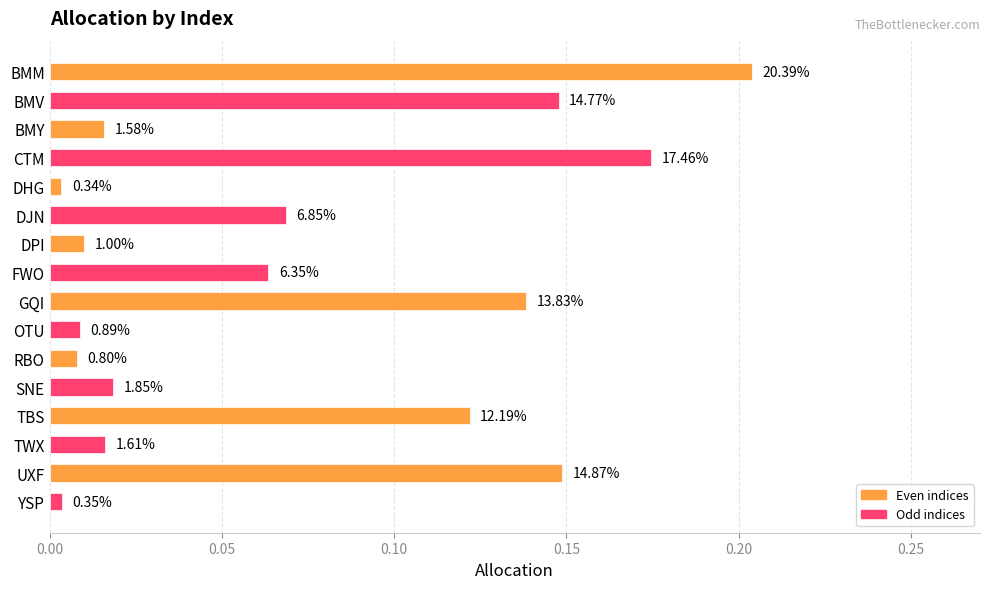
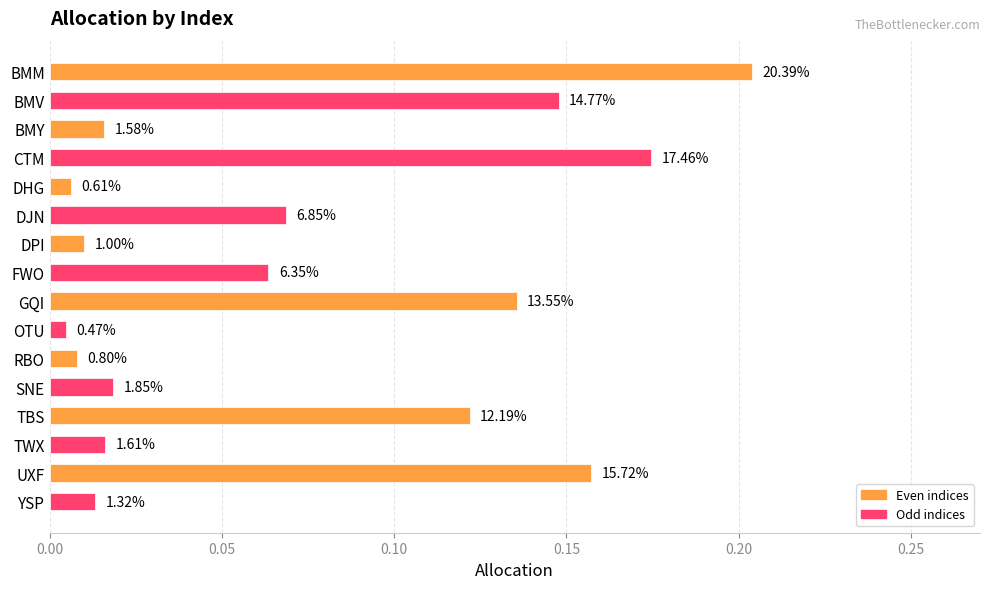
DHG: 0.34% -> 0.61%
GQI: 13.83% -> 13.55%
OTU: 0.89% -> 0.47%
UXF: 14.87% -> 15.72%
YSP: 0.35% -> 1.32%
